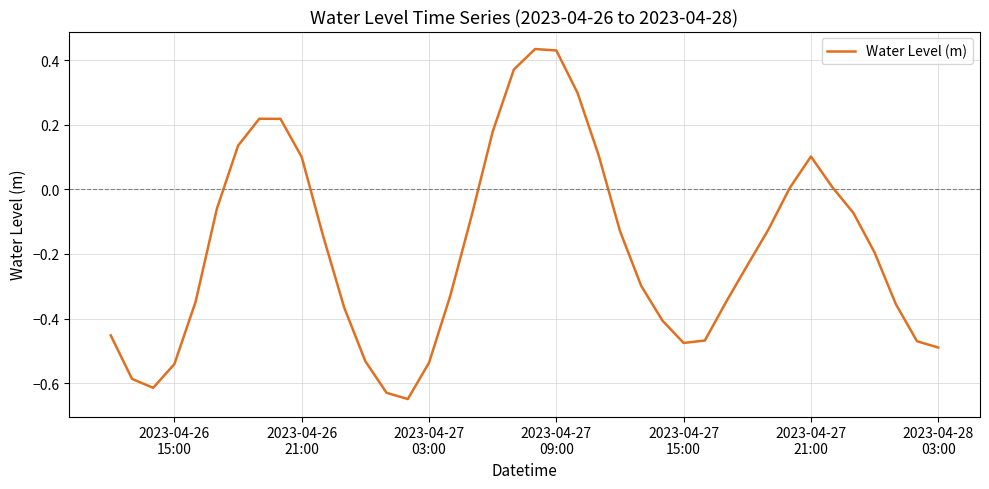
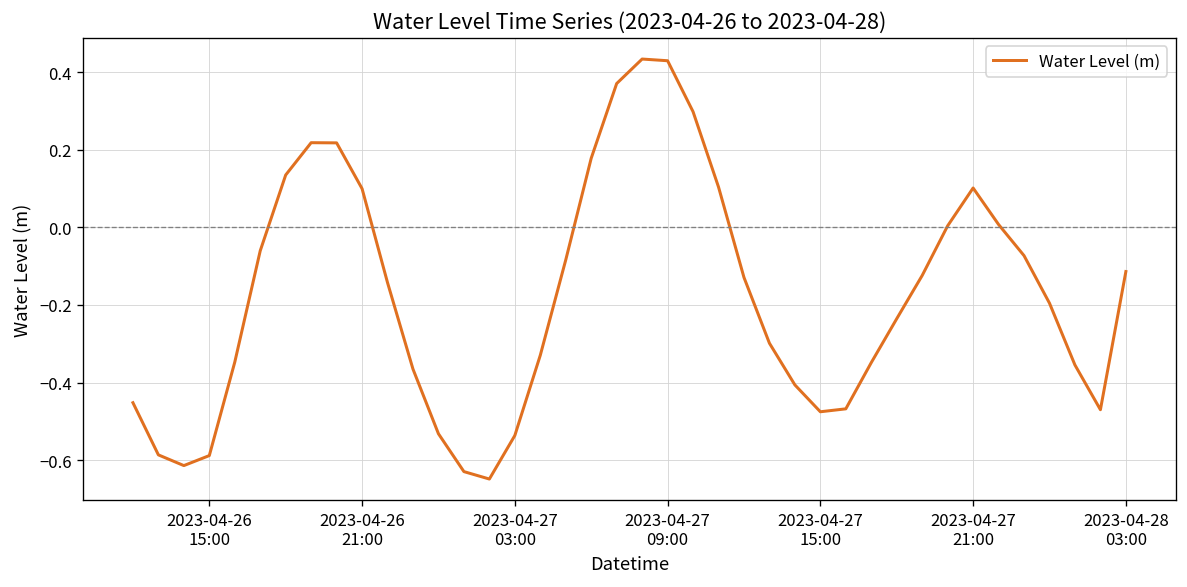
2023-04-26 15:00: -0.54 -> -0.59
2023-04-28 03:00: -0.49 -> -0.11
